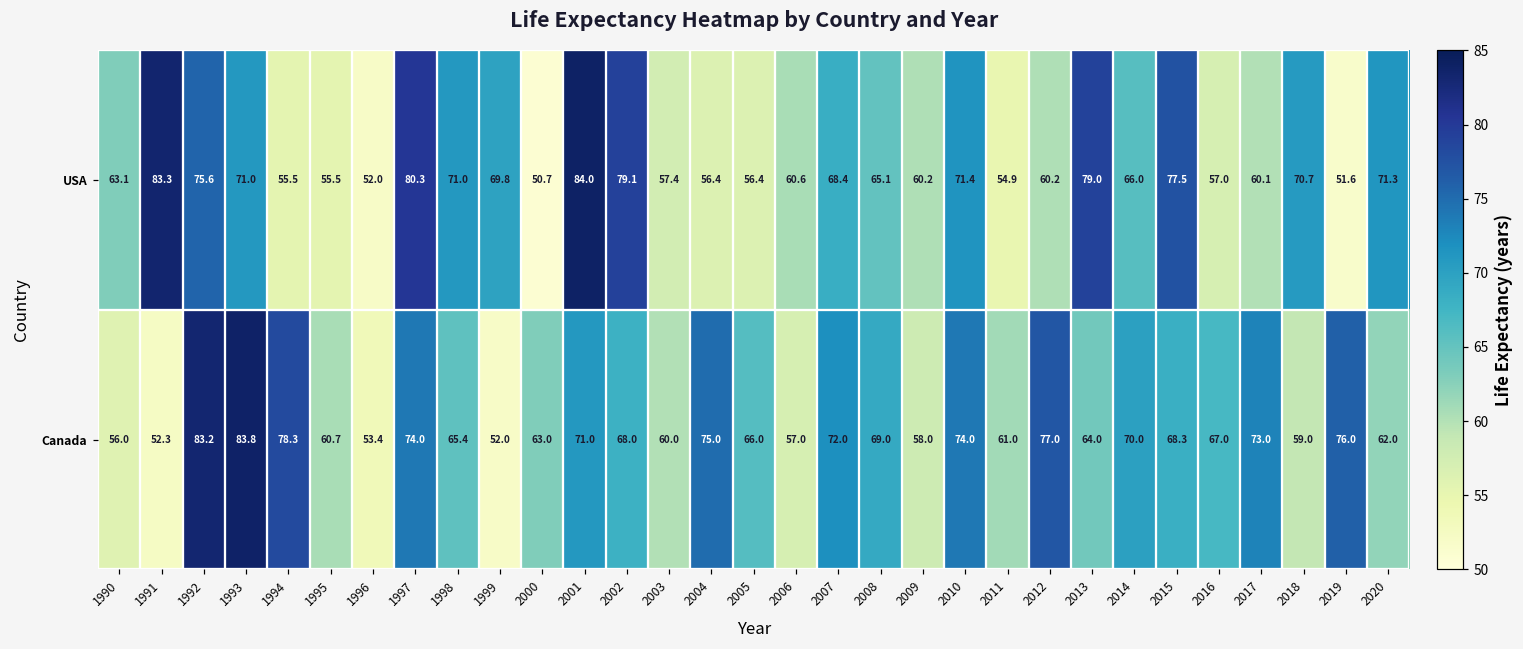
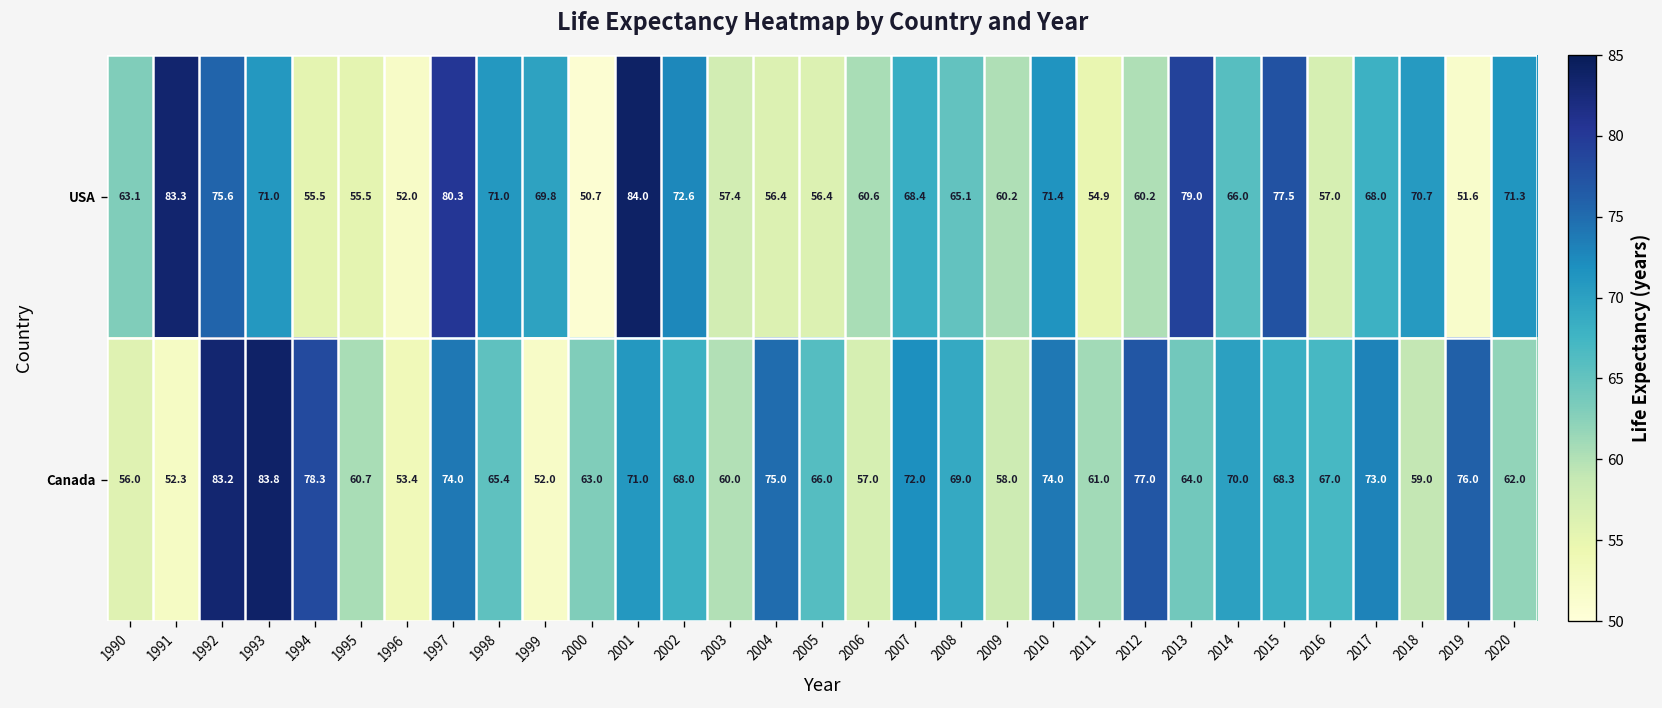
USA, 2002: 79.1 -> 72.6
USA, 2017: 60.1 -> 68.0
